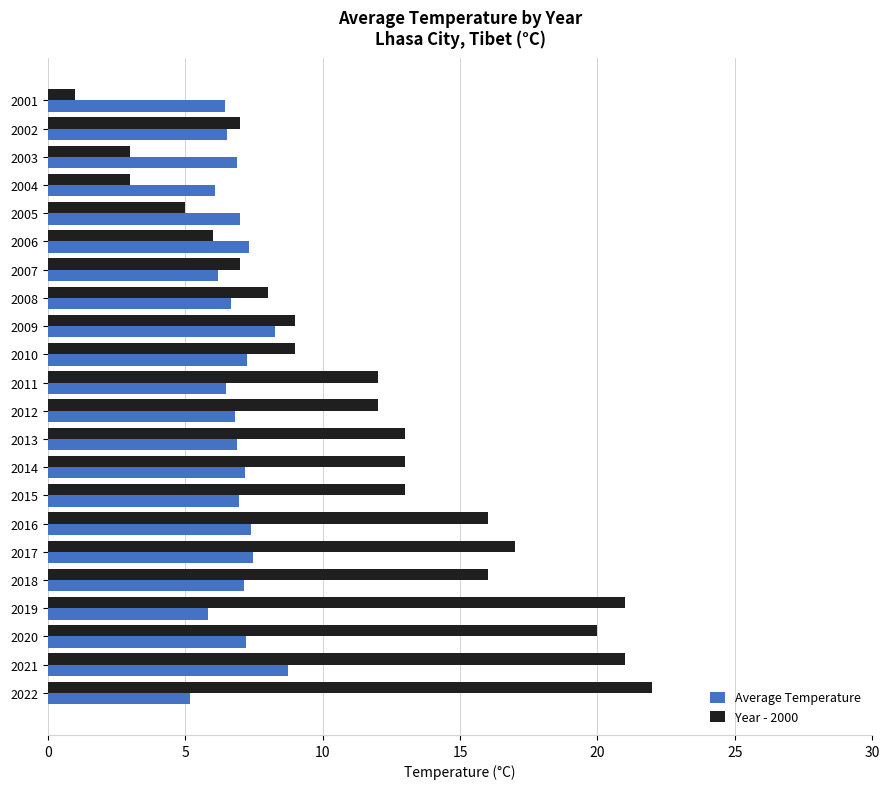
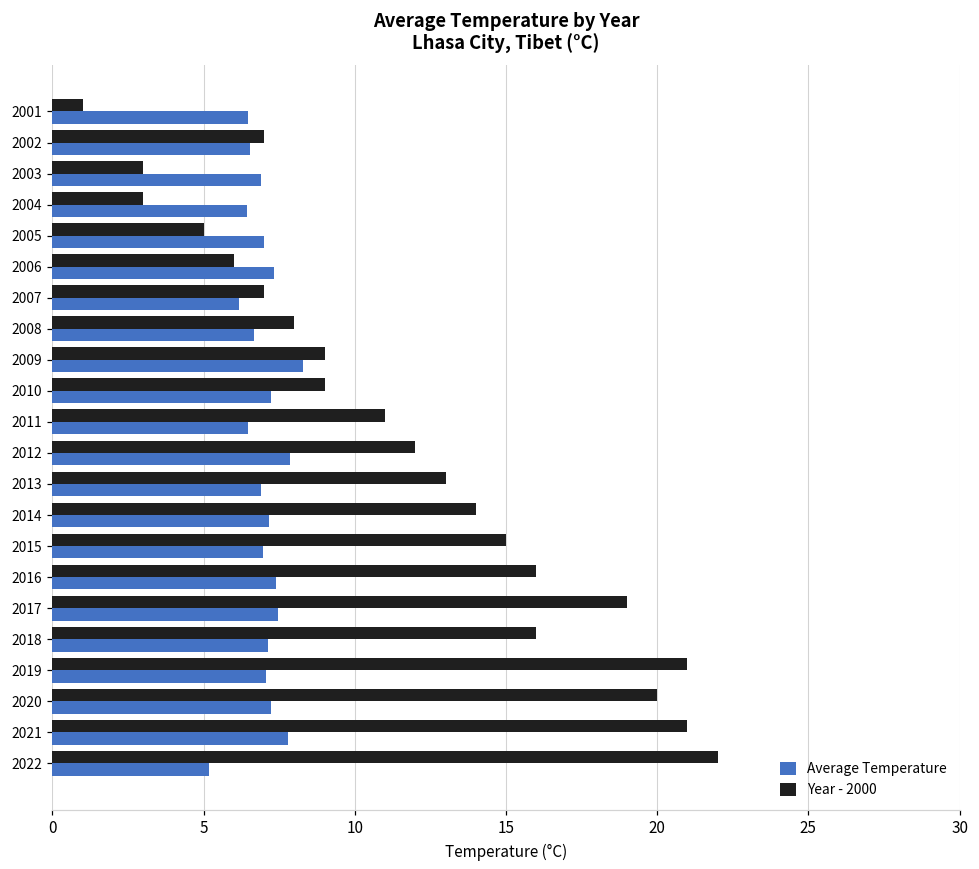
Average Temperature, 2004: 6.1 -> 6.4
Year - 2000, 2011: 12.0 -> 11.0
Average Temperature, 2012: 6.8 -> 7.9
Year - 2000, 2014: 13.0 -> 14.0
Year - 2000, 2015: 13.0 -> 15.0
Year - 2000, 2017: 17.0 -> 19.0
Average Temperature, 2019: 5.8 -> 7.1
Average Temperature, 2021: 8.7 -> 7.8
